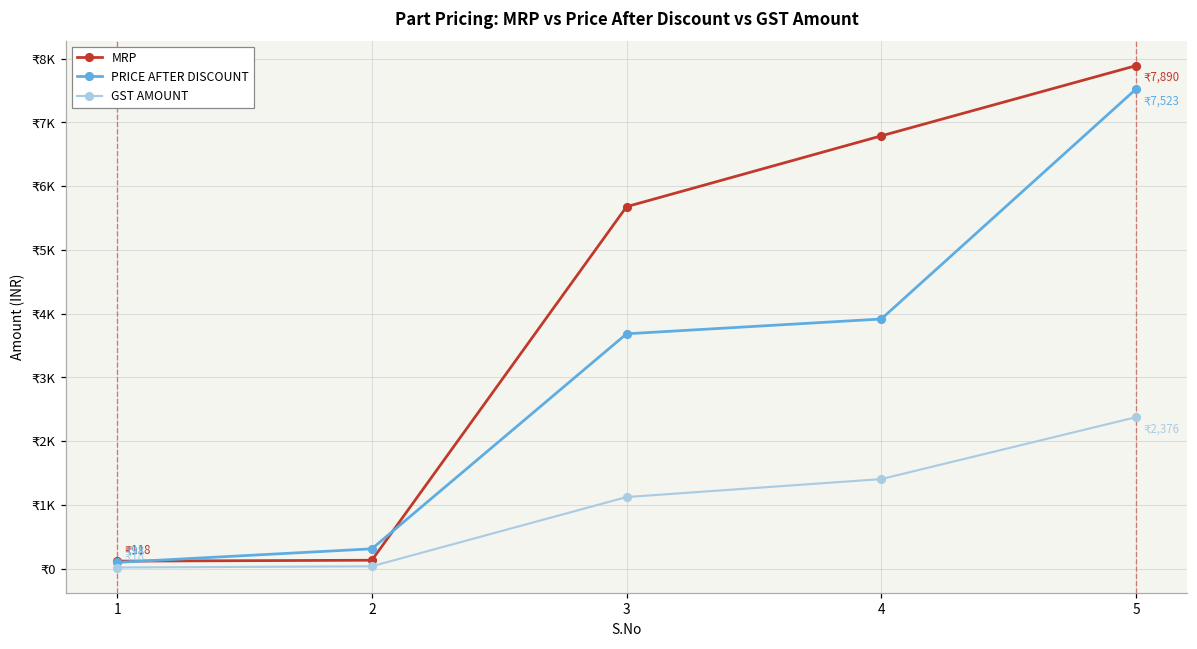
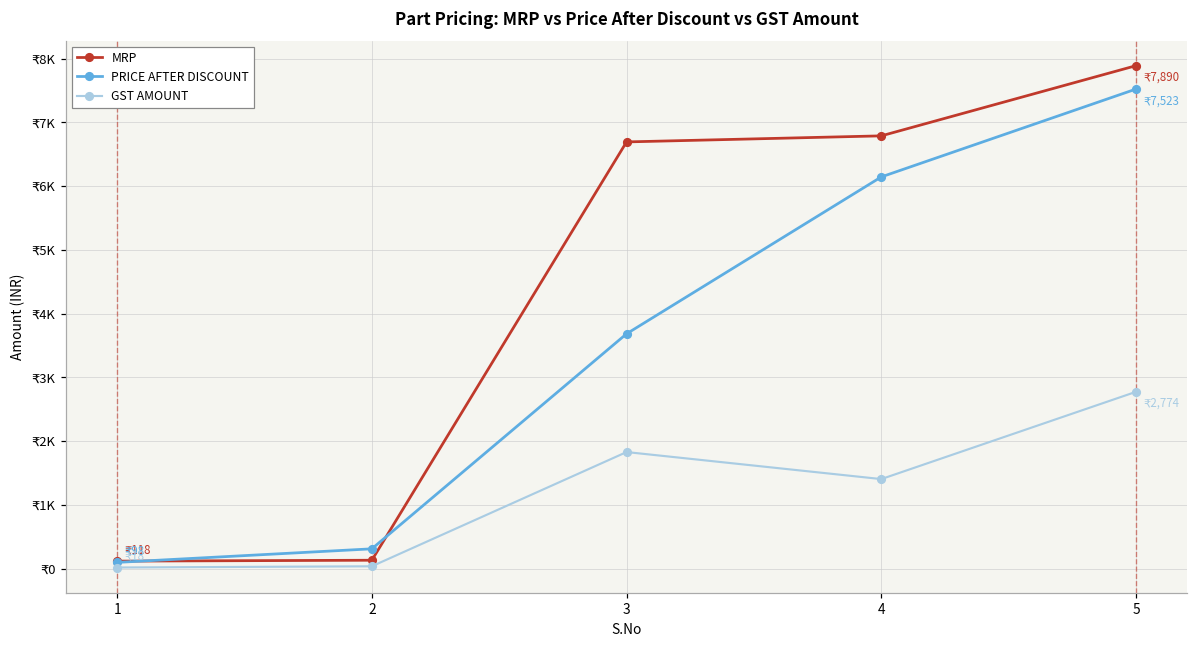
MRP, 3: ₹5700 -> ₹6700
GST AMOUNT, 3: ₹1100 -> ₹1800
PRICE AFTER DISCOUNT, 4: ₹3900 -> ₹6100
GST AMOUNT, 5: 2,376 -> 2,774
